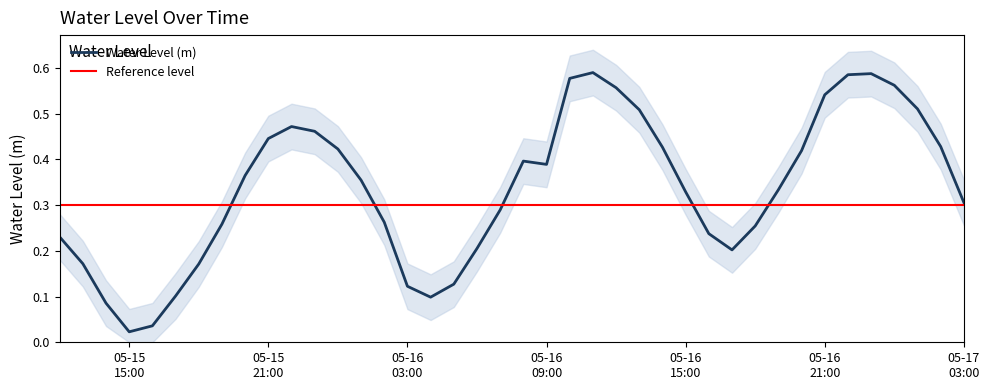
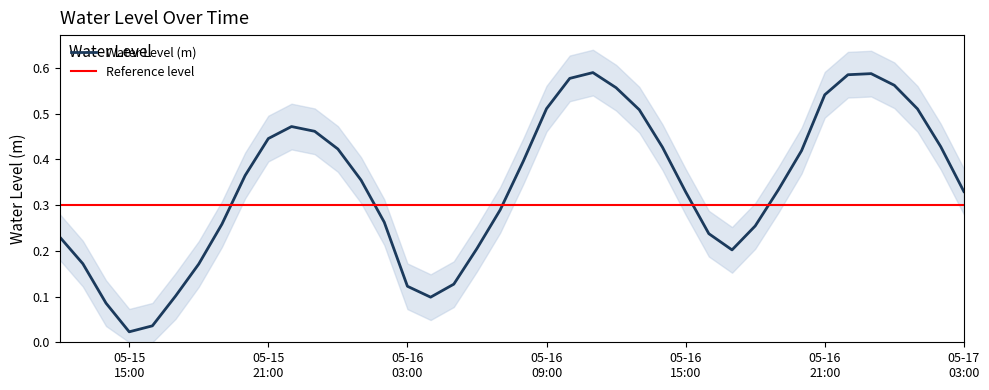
Water Level (m), 05-16 09:00: 0.39 -> 0.51
Water Level (m), 05-17 03:00: 0.31 -> 0.33
